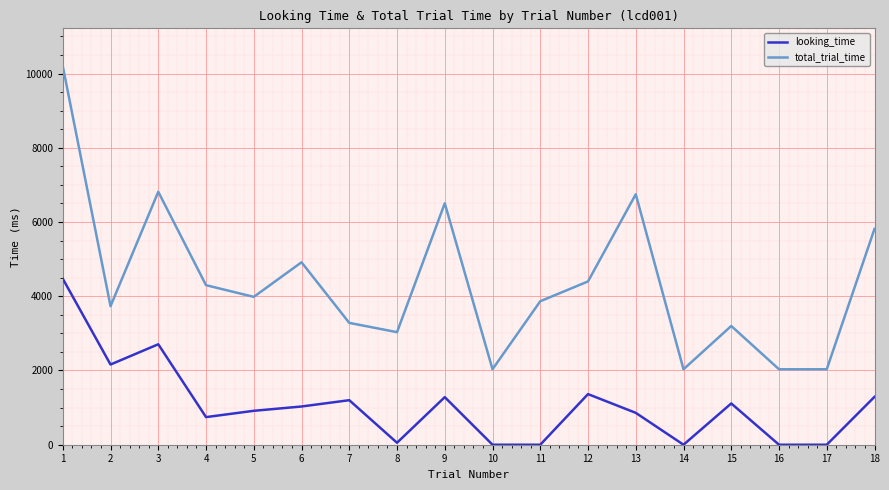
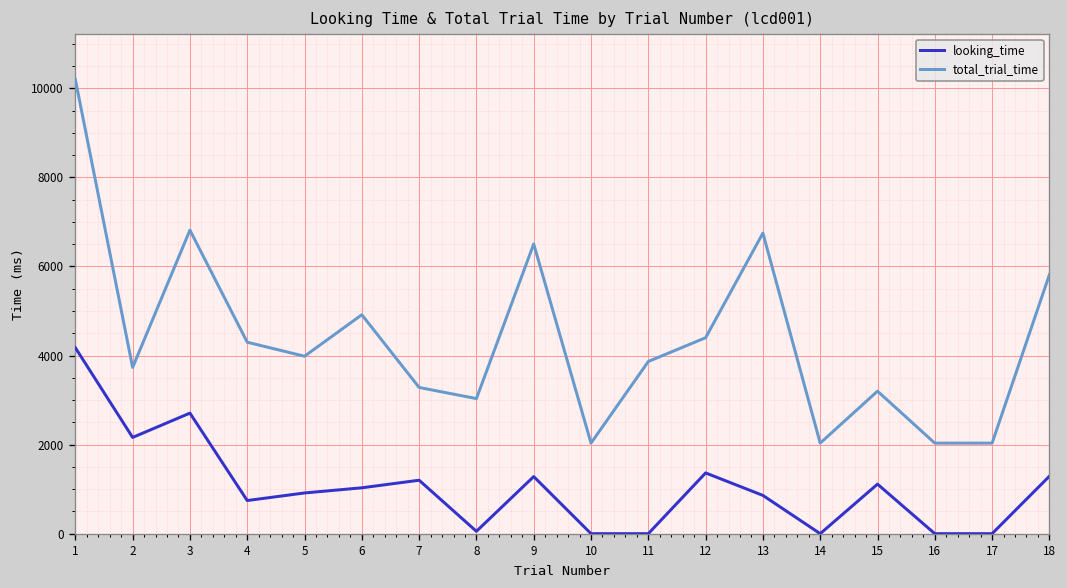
looking_time, 1: 4500 -> 4200
